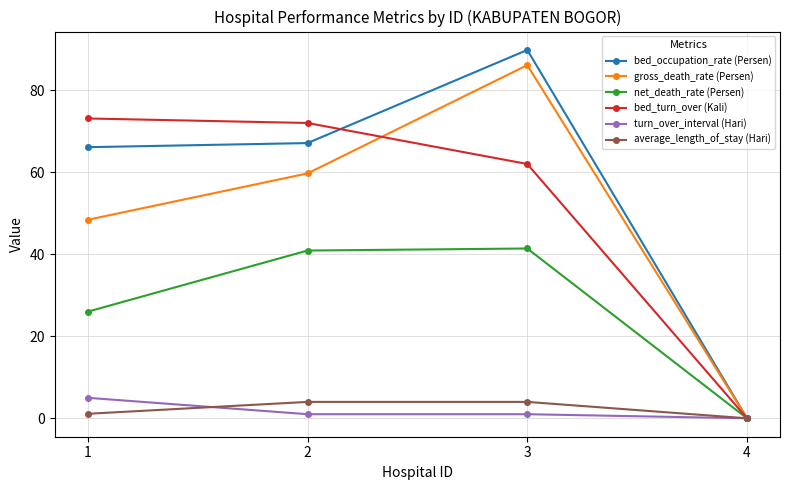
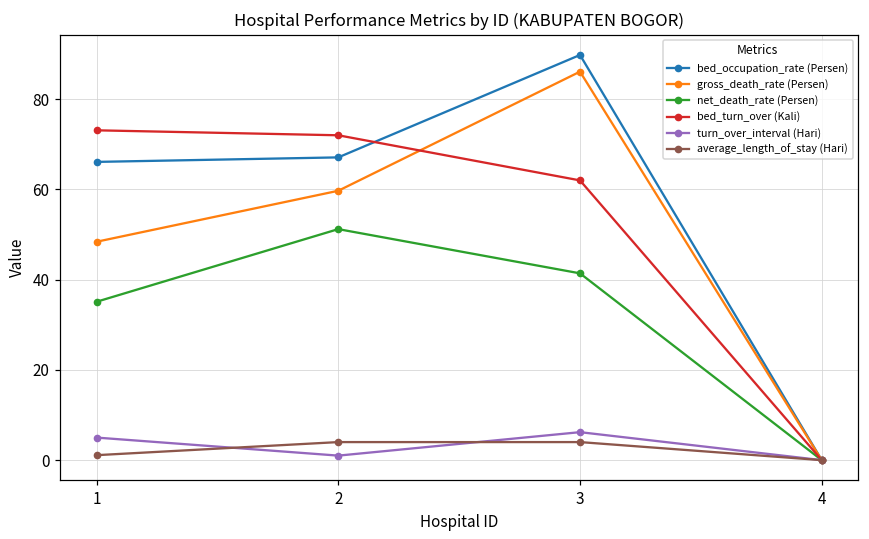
net_death_rate (Persen), 1: 26 -> 35
net_death_rate (Persen), 2: 41 -> 51
turn_over_interval (Hari), 3: 1 -> 6
